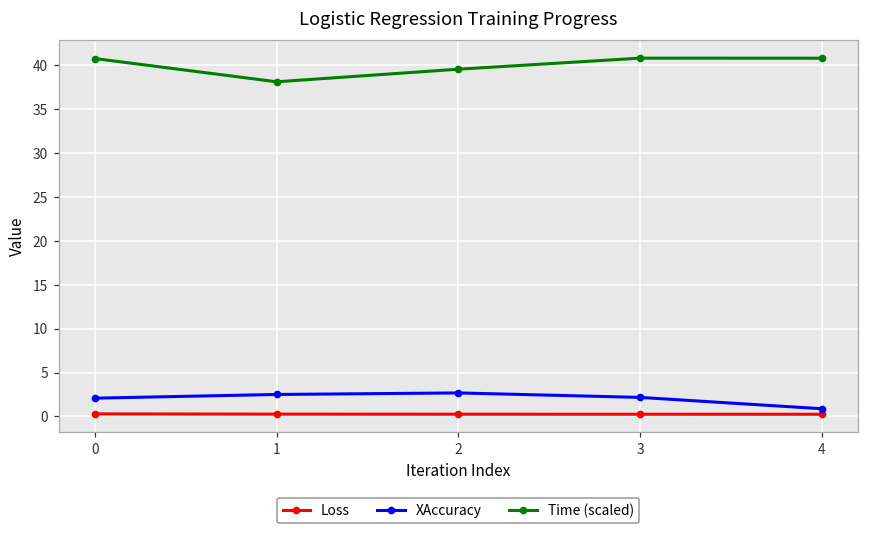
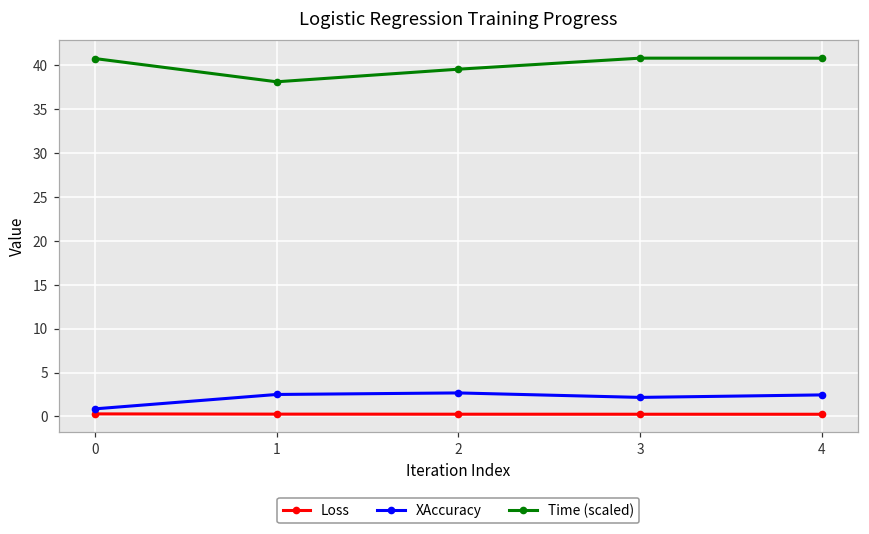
XAccuracy, 0: 2 -> 1
XAccuracy, 4: 1 -> 2
